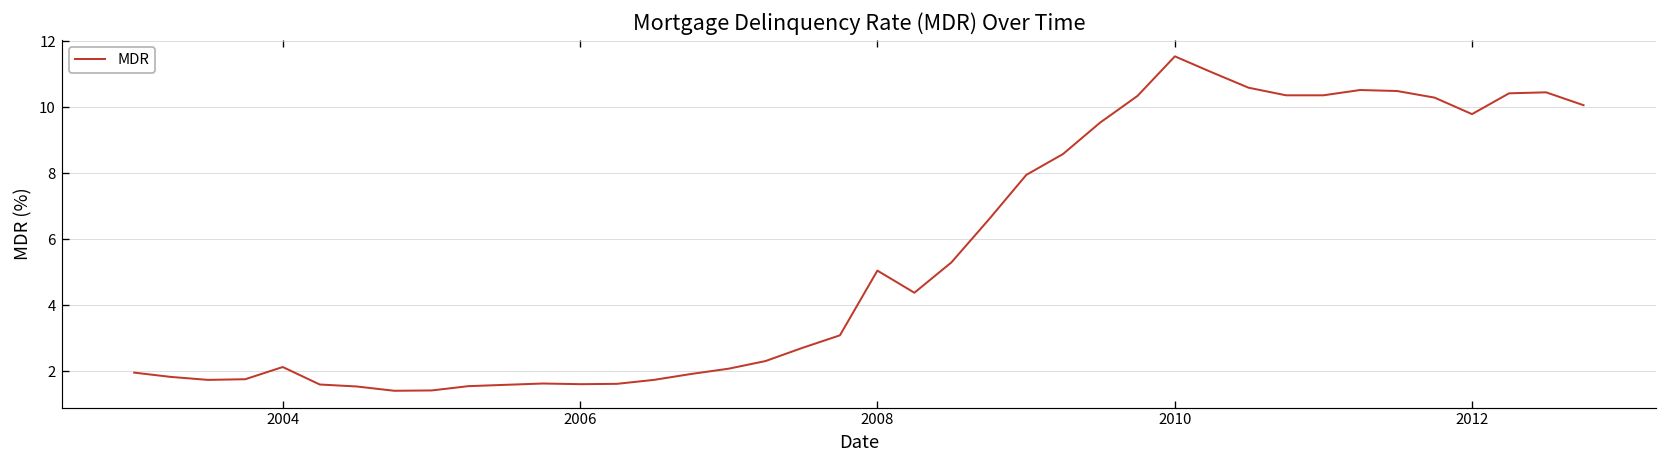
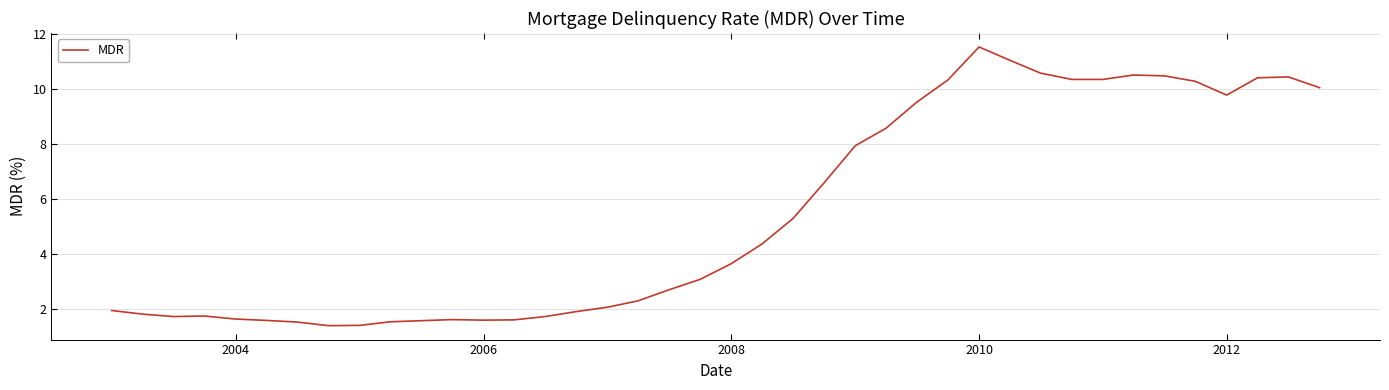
2004: 2.1 -> 1.7
2008: 5.1 -> 3.7
